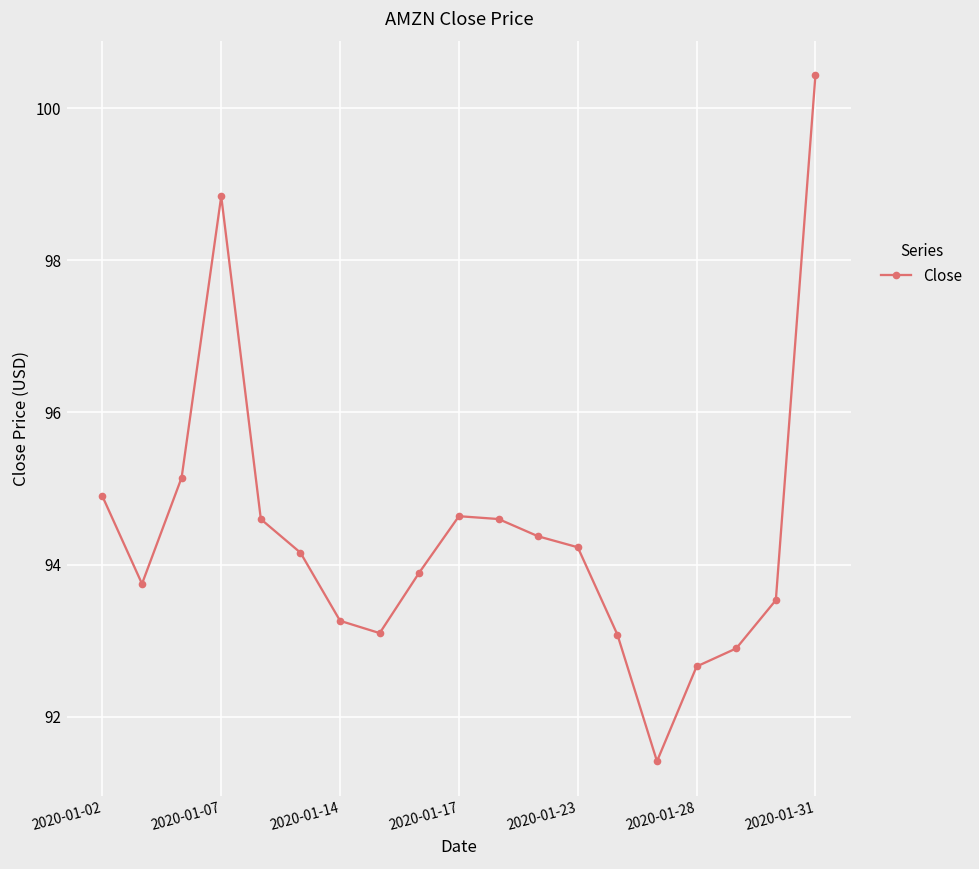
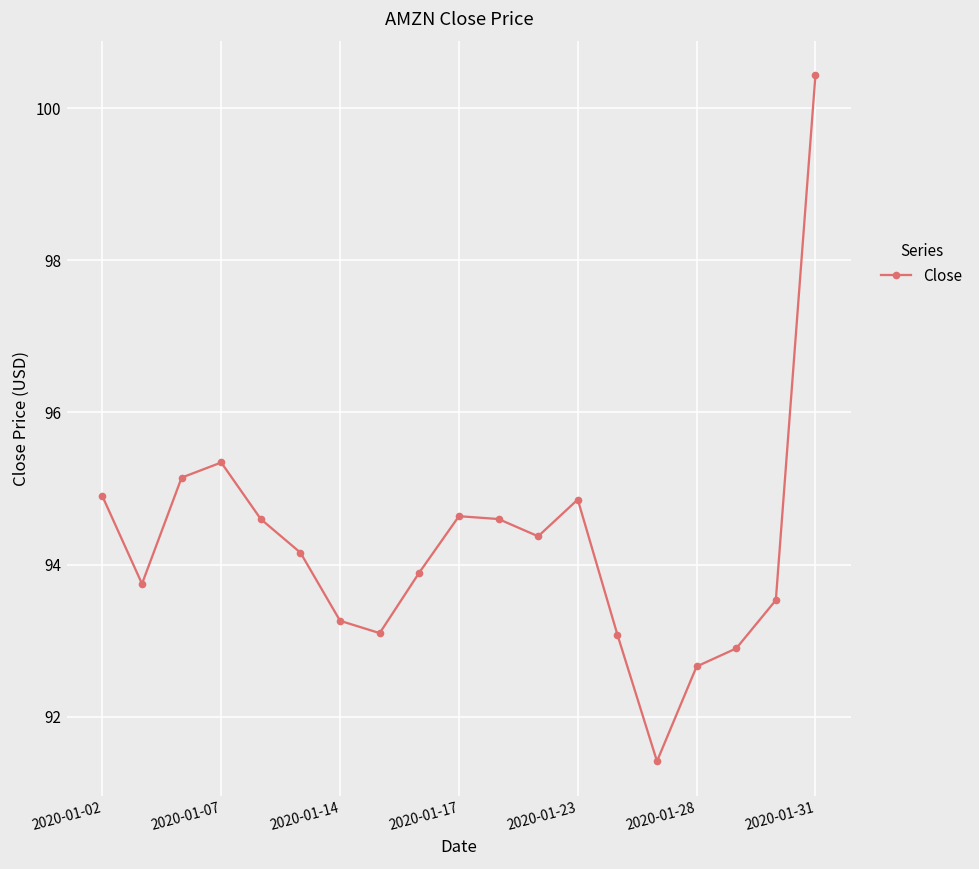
2020-01-07: 98.8 -> 95.3
2020-01-23: 94.2 -> 94.9
